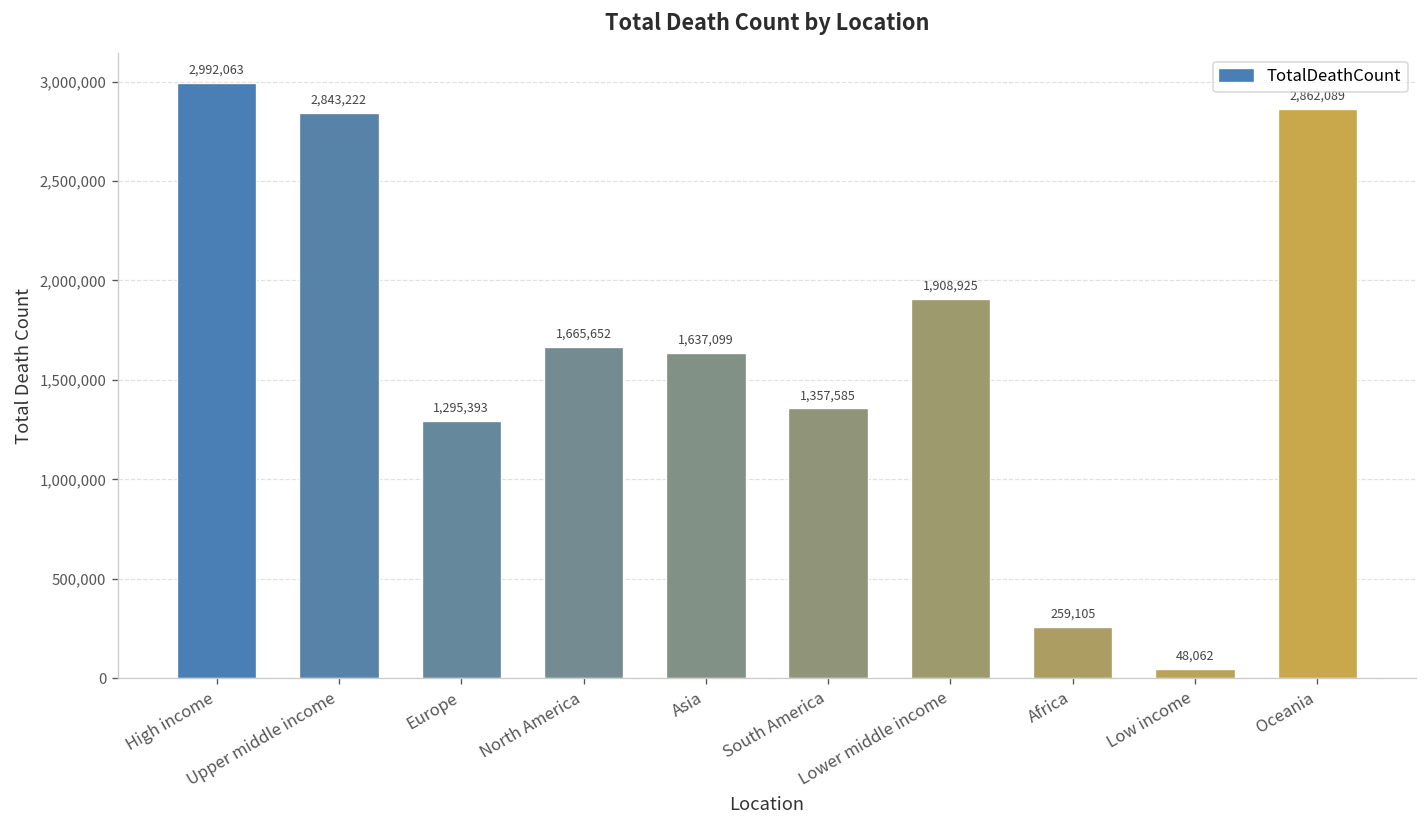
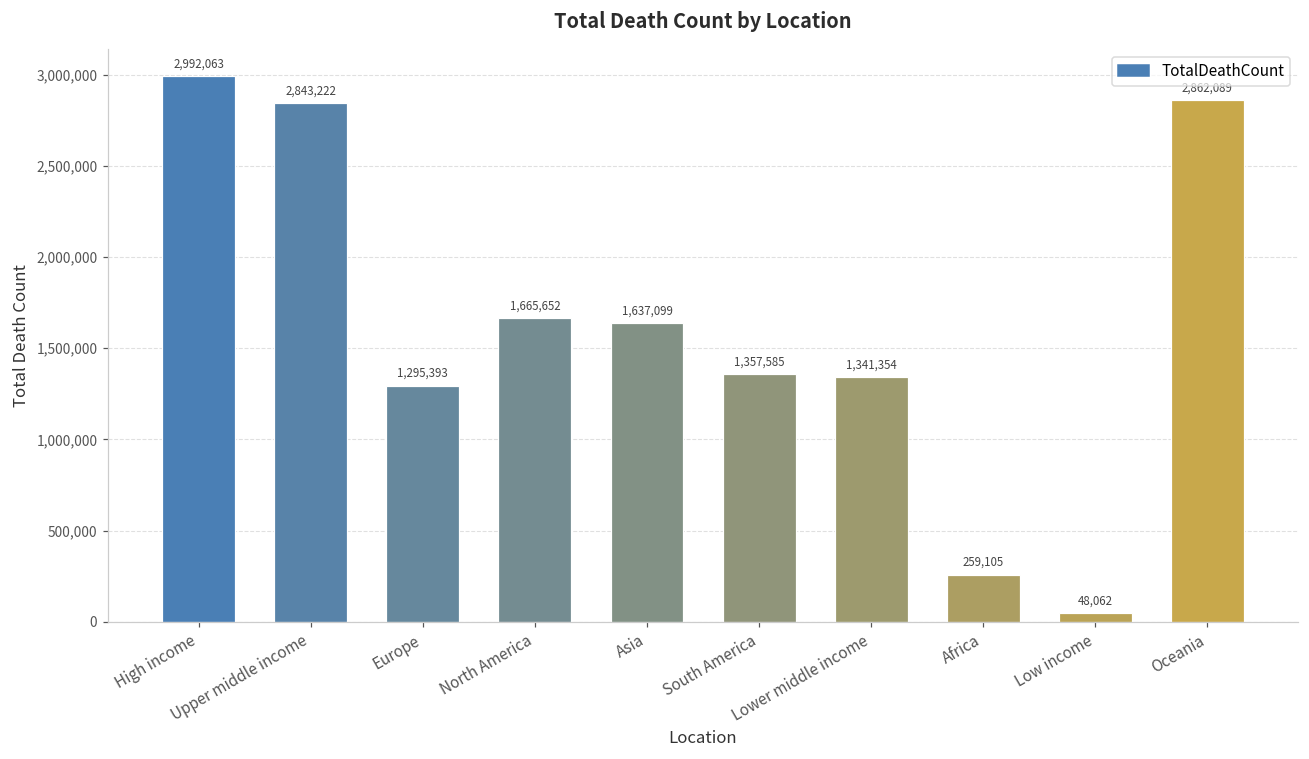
Lower middle income: 1,908,925 -> 1,341,354
